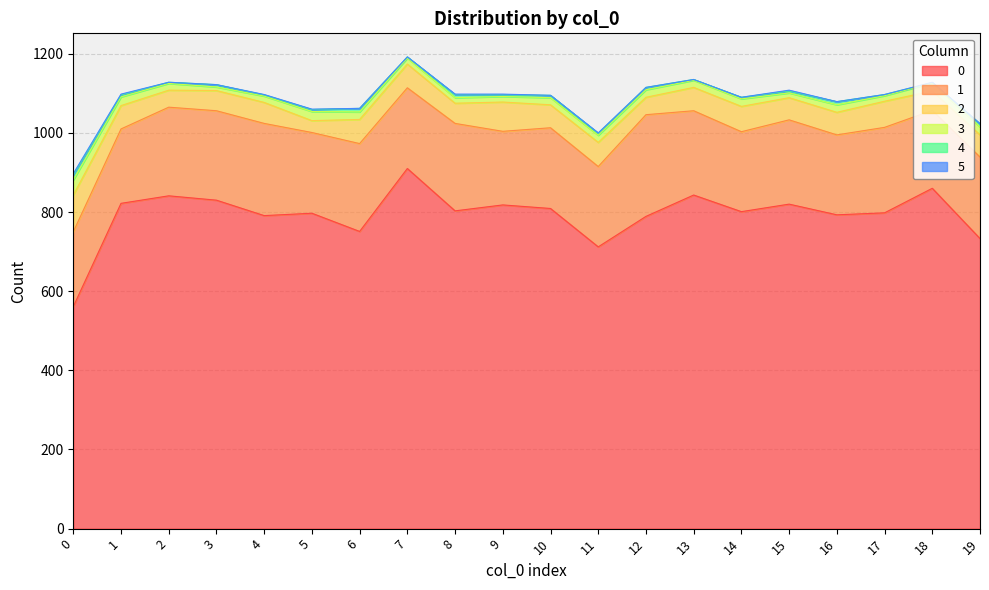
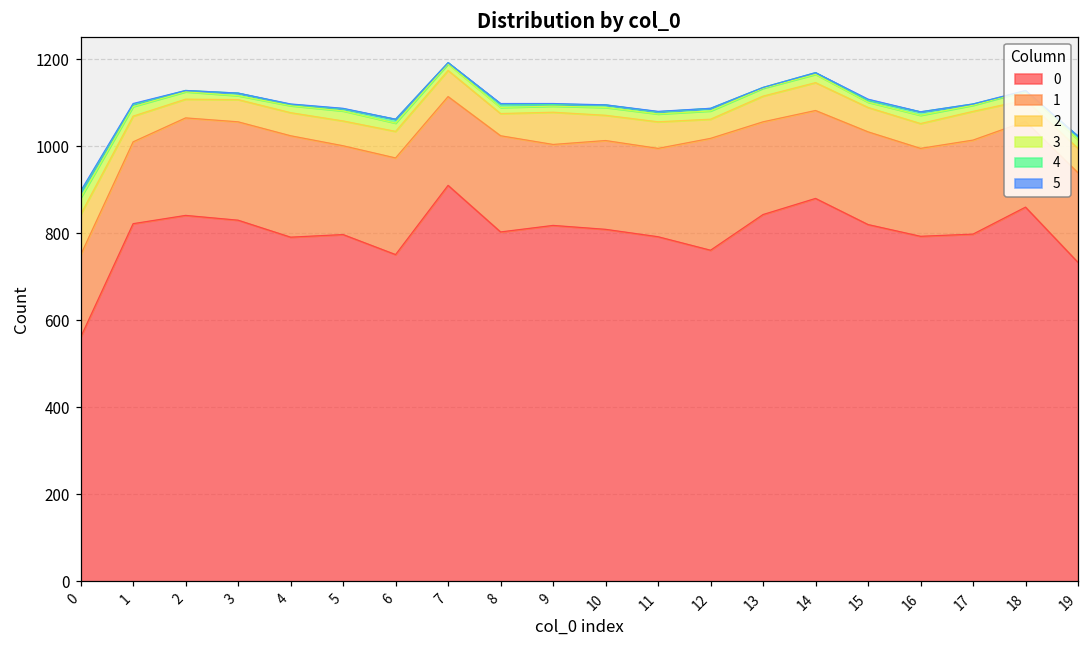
2, 5: 30 -> 60
0, 11: 710 -> 790
0, 12: 790 -> 760
0, 14: 800 -> 880
